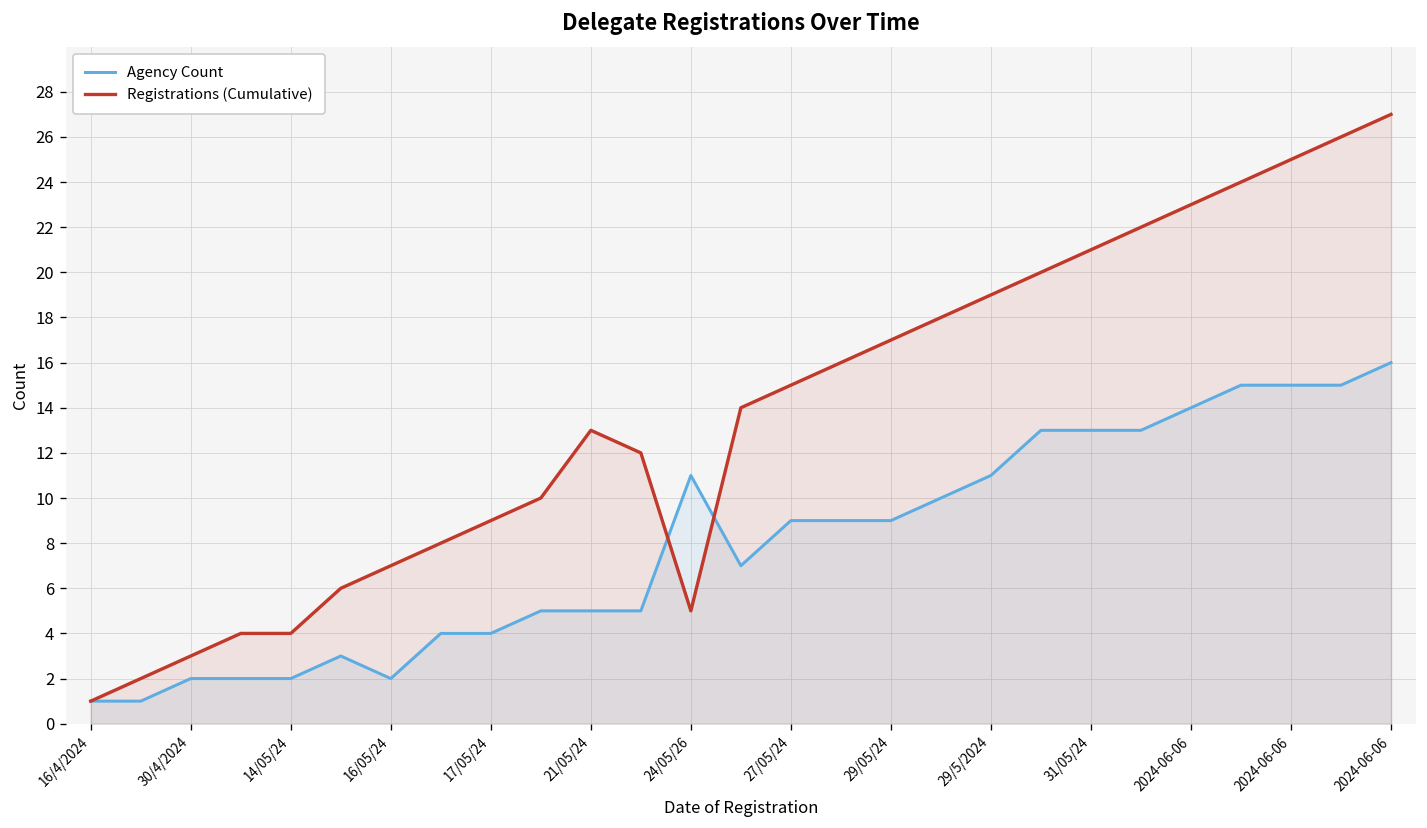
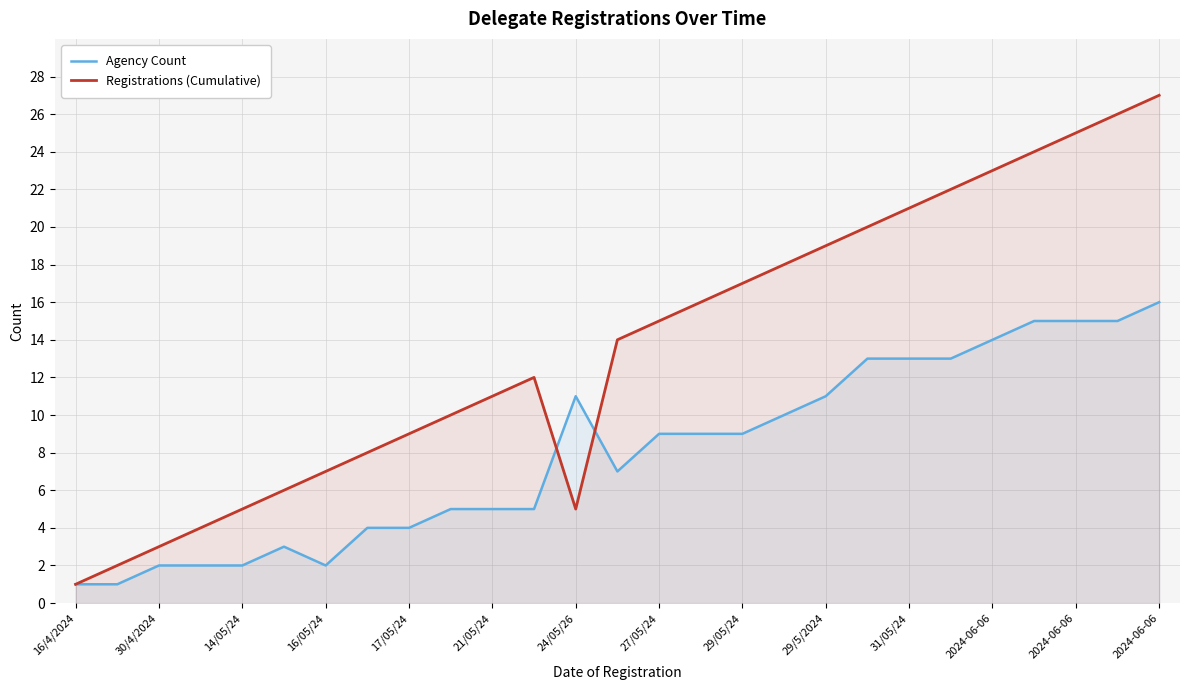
Registrations (Cumulative), 14/05/24: 4 -> 5
Registrations (Cumulative), 21/05/24: 13 -> 11
